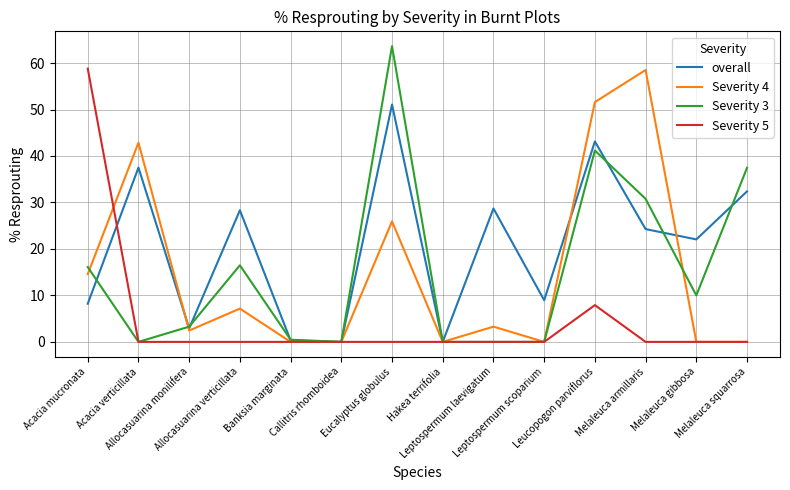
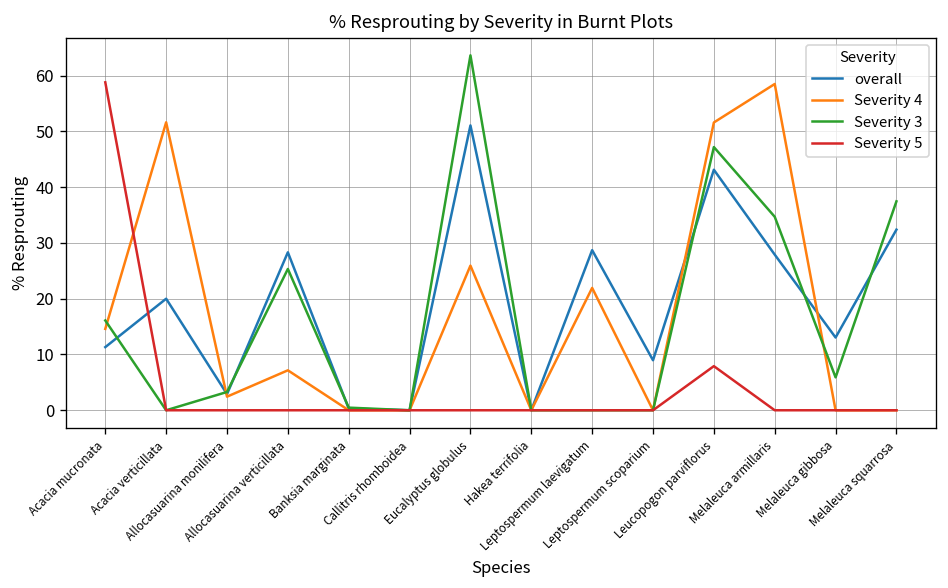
overall, Acacia mucronata: 8 -> 11
overall, Acacia verticillata: 38 -> 20
Severity 4, Acacia verticillata: 43 -> 52
Severity 3, Allocasuarina verticillata: 16 -> 25
Severity 4, Leptospermum laevigatum: 3 -> 22
Severity 3, Leucopogon parviflorus: 41 -> 47
overall, Melaleuca armillaris: 24 -> 28
Severity 3, Melaleuca armillaris: 31 -> 35
overall, Melaleuca gibbosa: 22 -> 13
Severity 3, Melaleuca gibbosa: 10 -> 6
